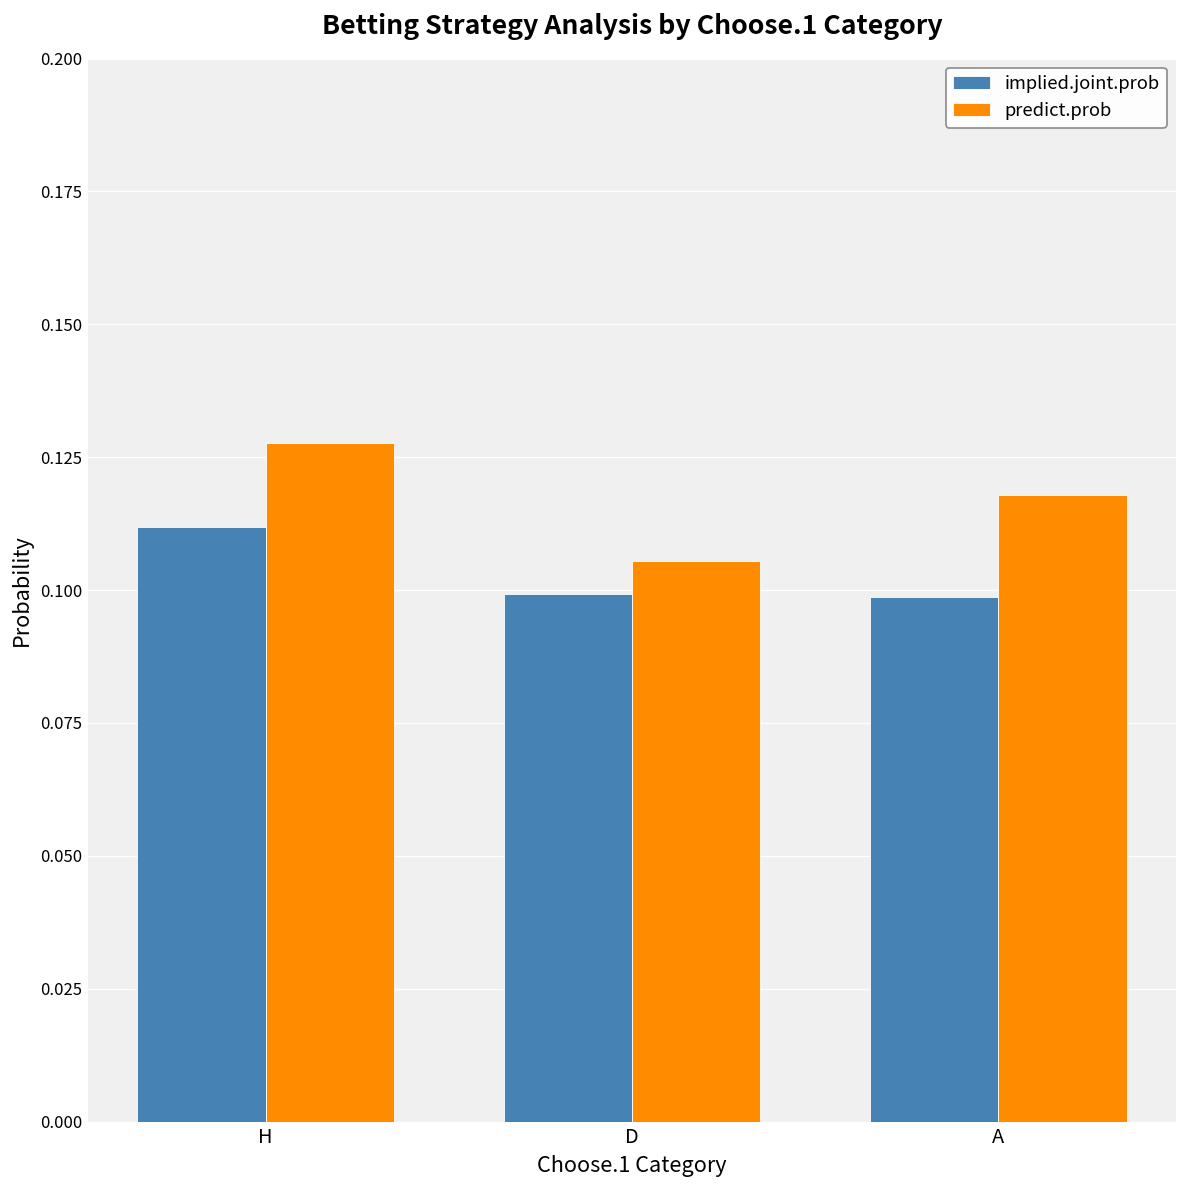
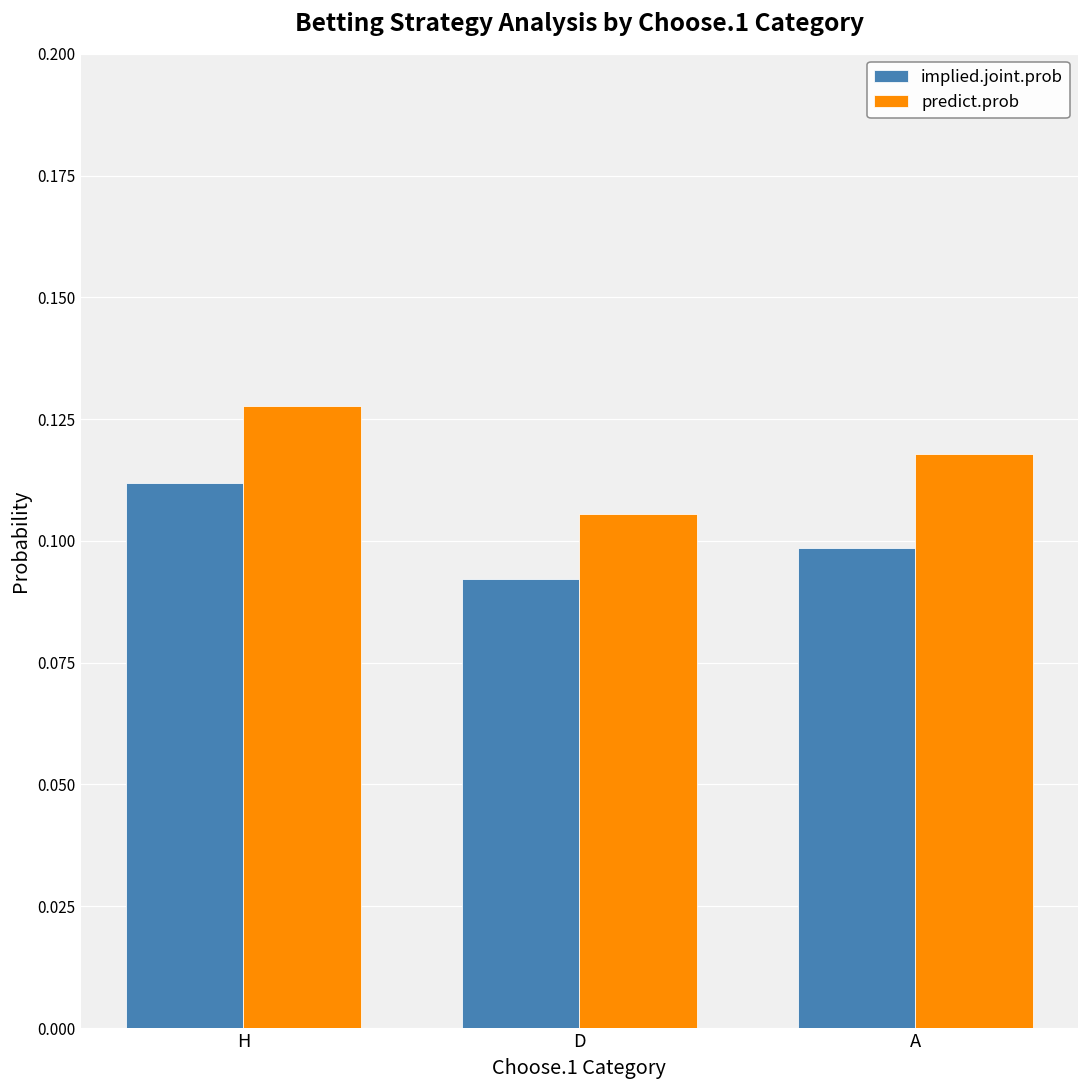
implied.joint.prob, D: 0.099 -> 0.092
